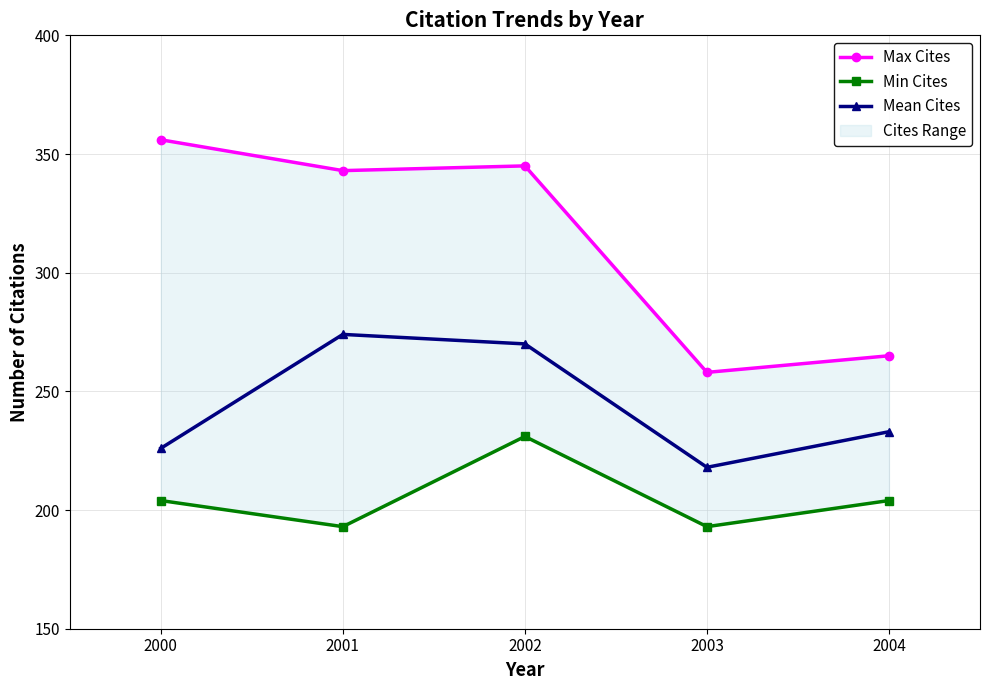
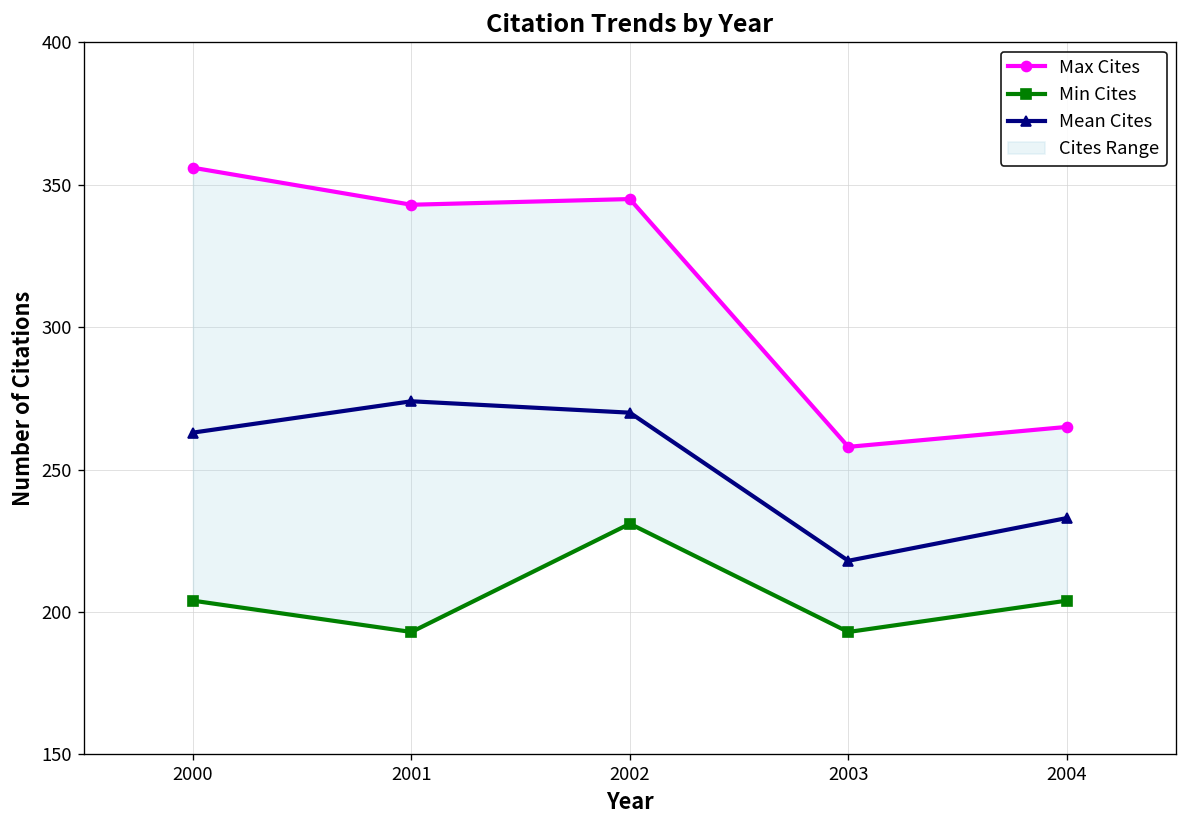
Mean Cites, 2000: 226 -> 263
